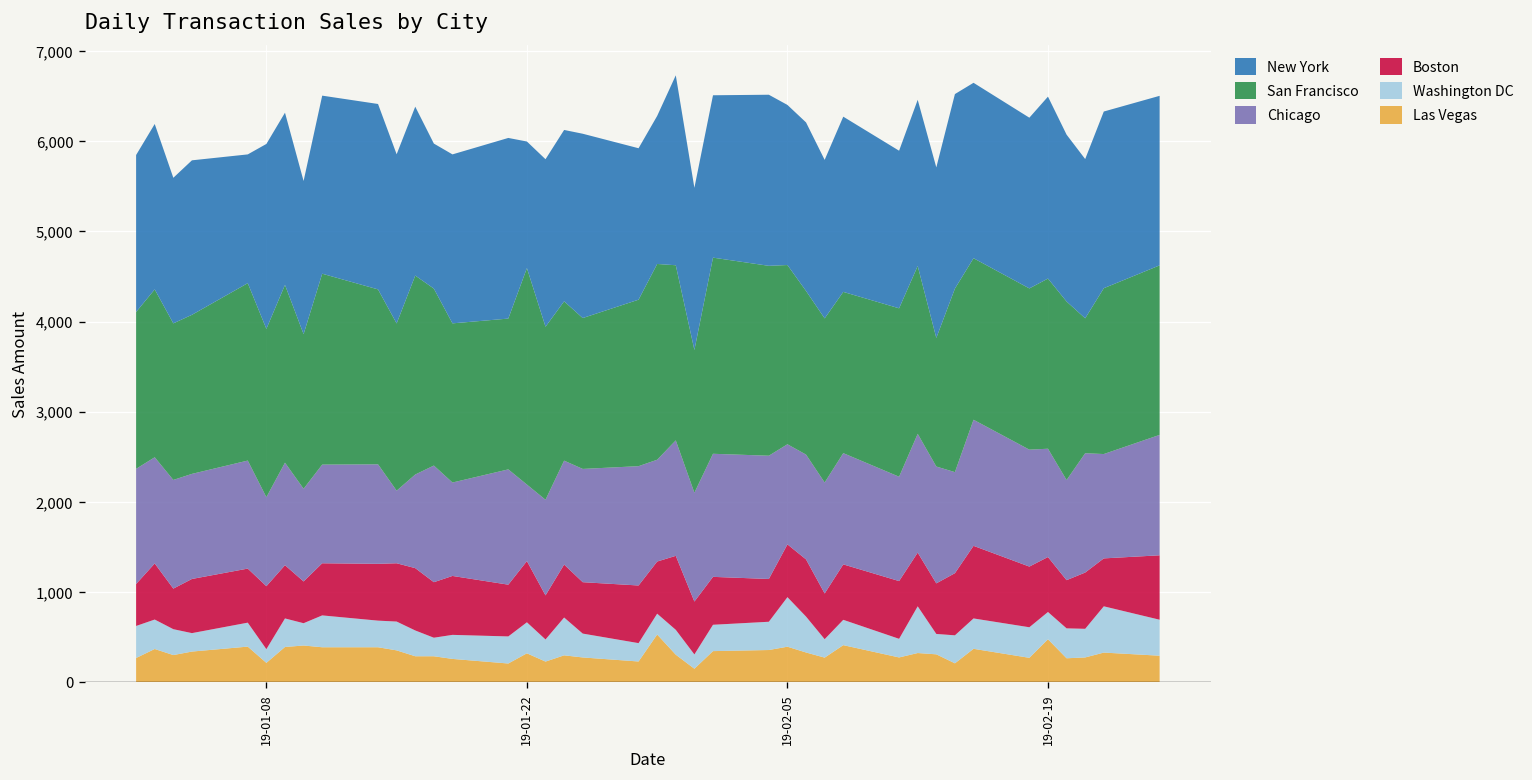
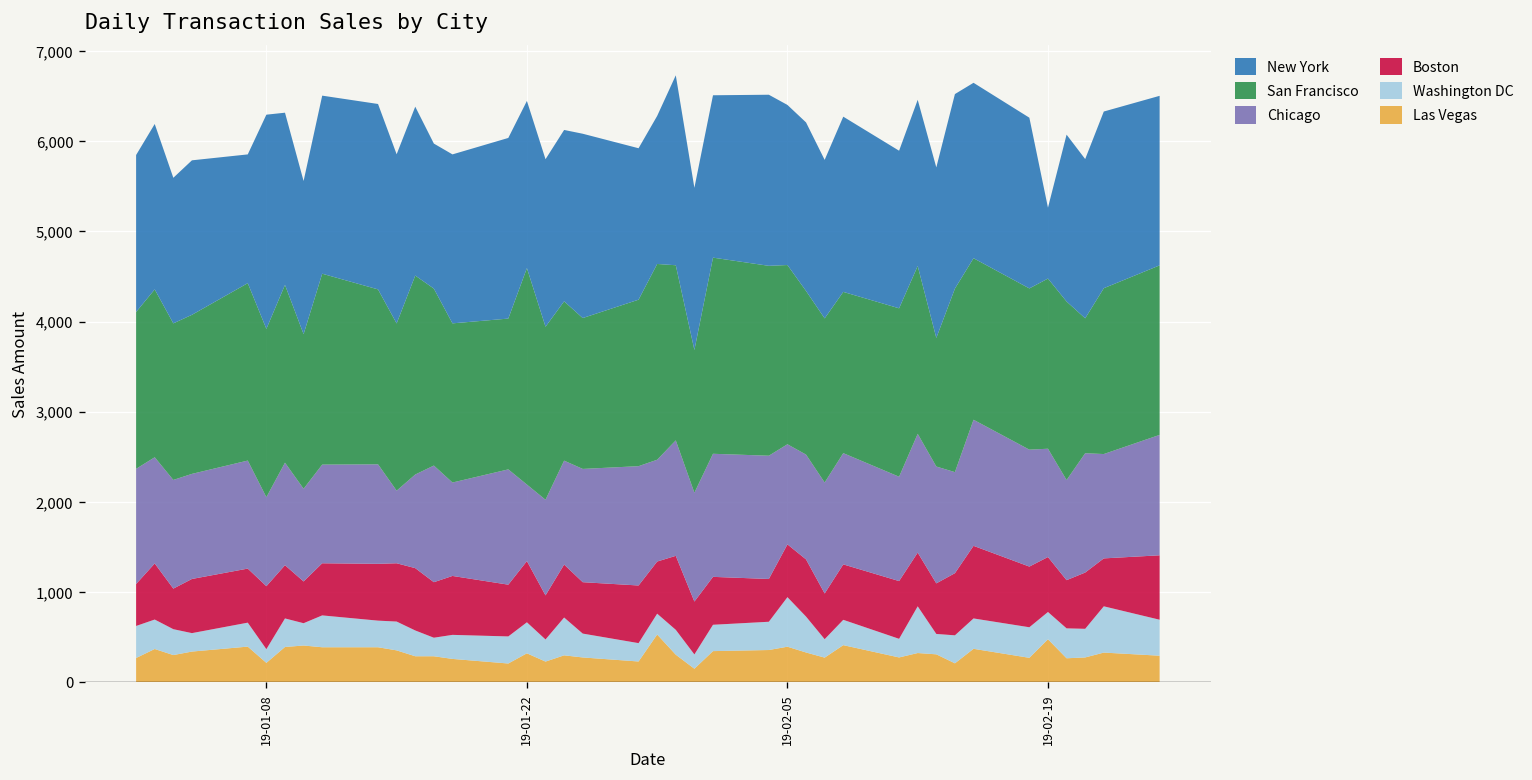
New York, 19-01-08: 2,100 -> 2,400
New York, 19-01-22: 1,400 -> 1,900
New York, 19-02-19: 2,000 -> 800
